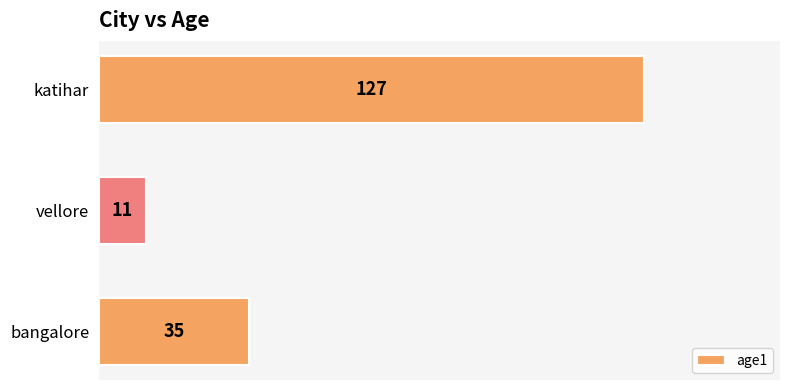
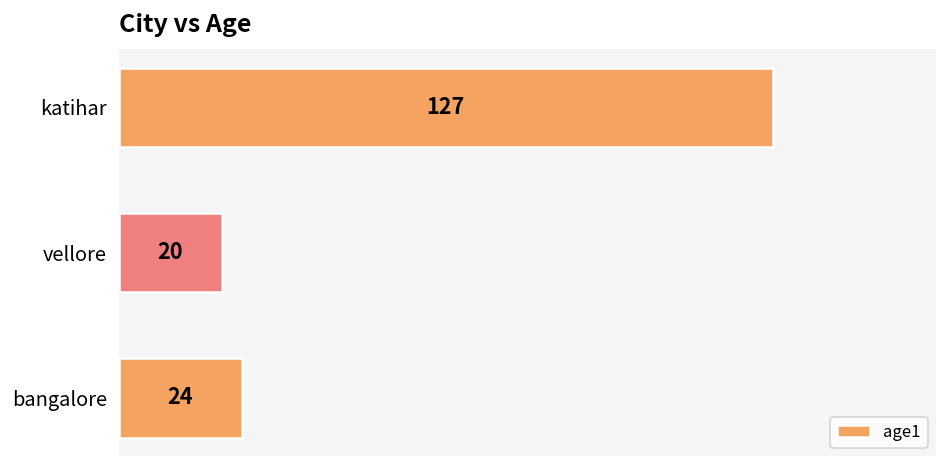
vellore: 11 -> 20
bangalore: 35 -> 24
